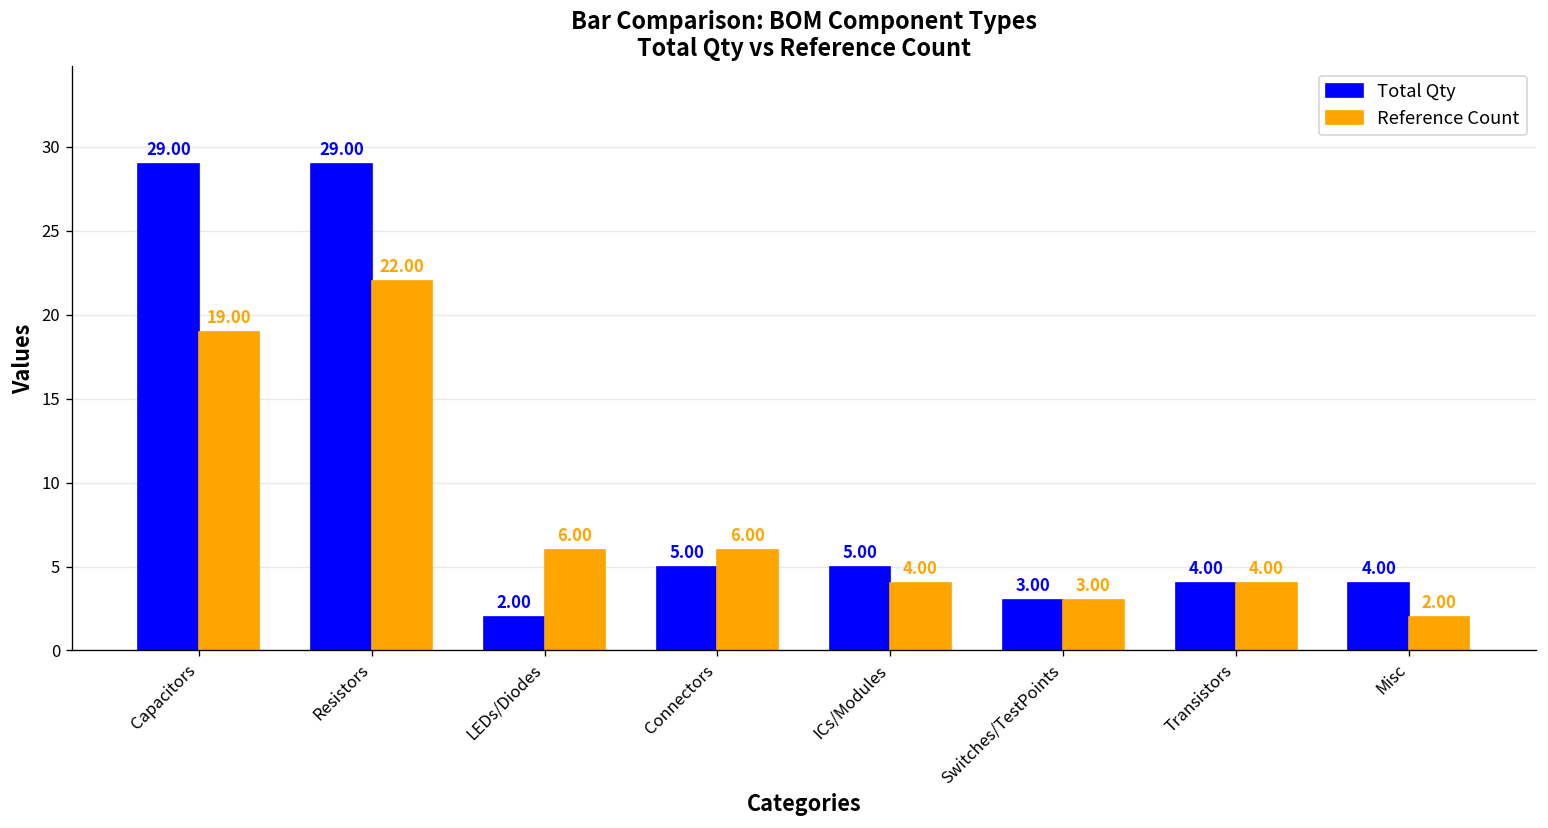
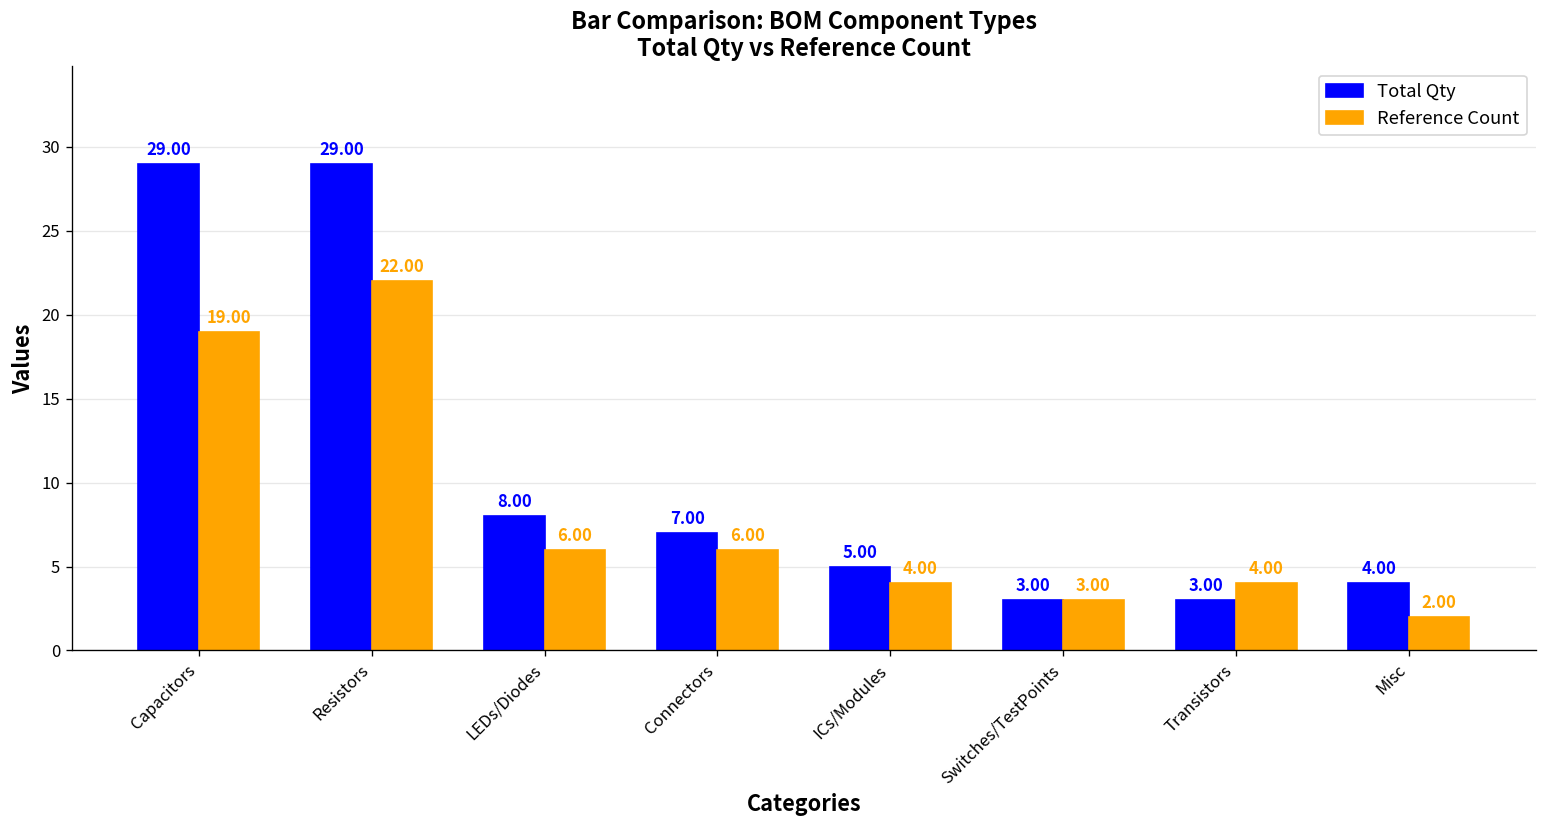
Total Qty, LEDs/Diodes: 2.00 -> 8.00
Total Qty, Connectors: 5.00 -> 7.00
Total Qty, Transistors: 4.00 -> 3.00
